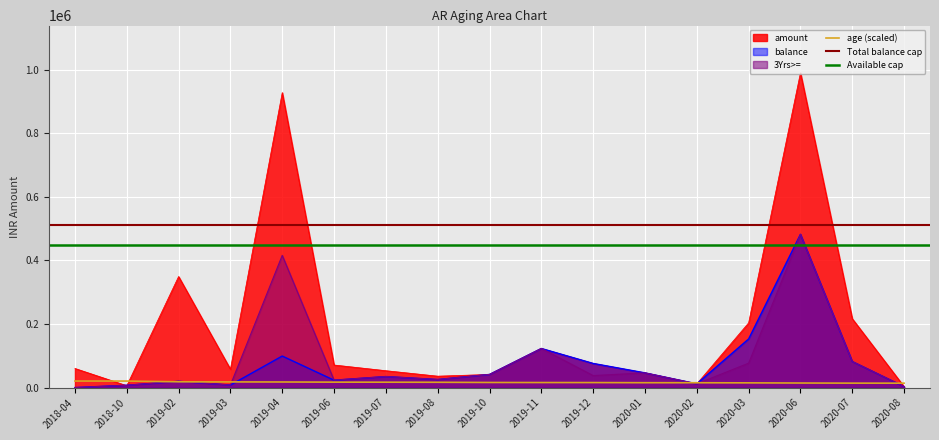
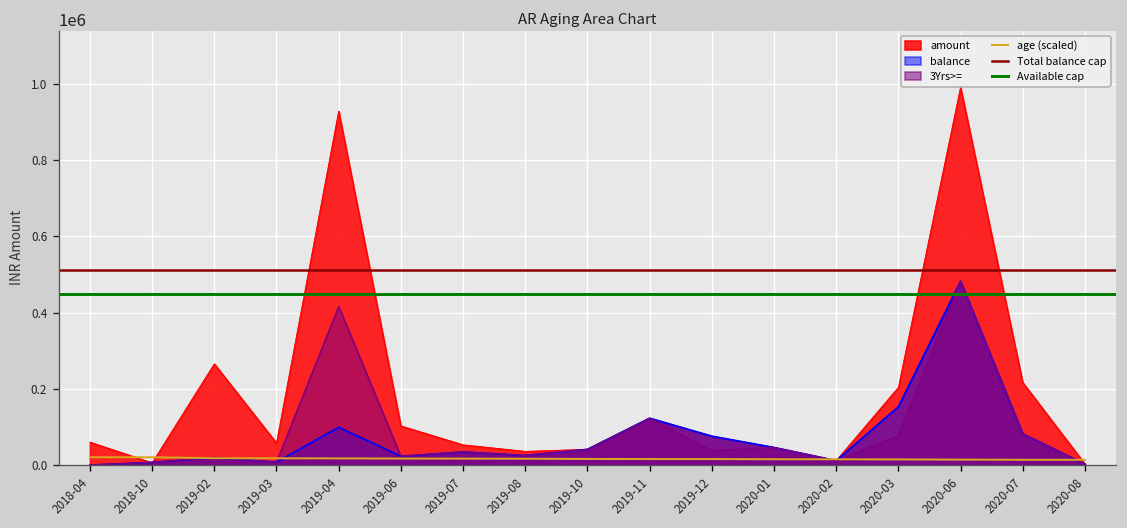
amount, 2019-02: 350000 -> 270000
amount, 2019-06: 70000 -> 100000
